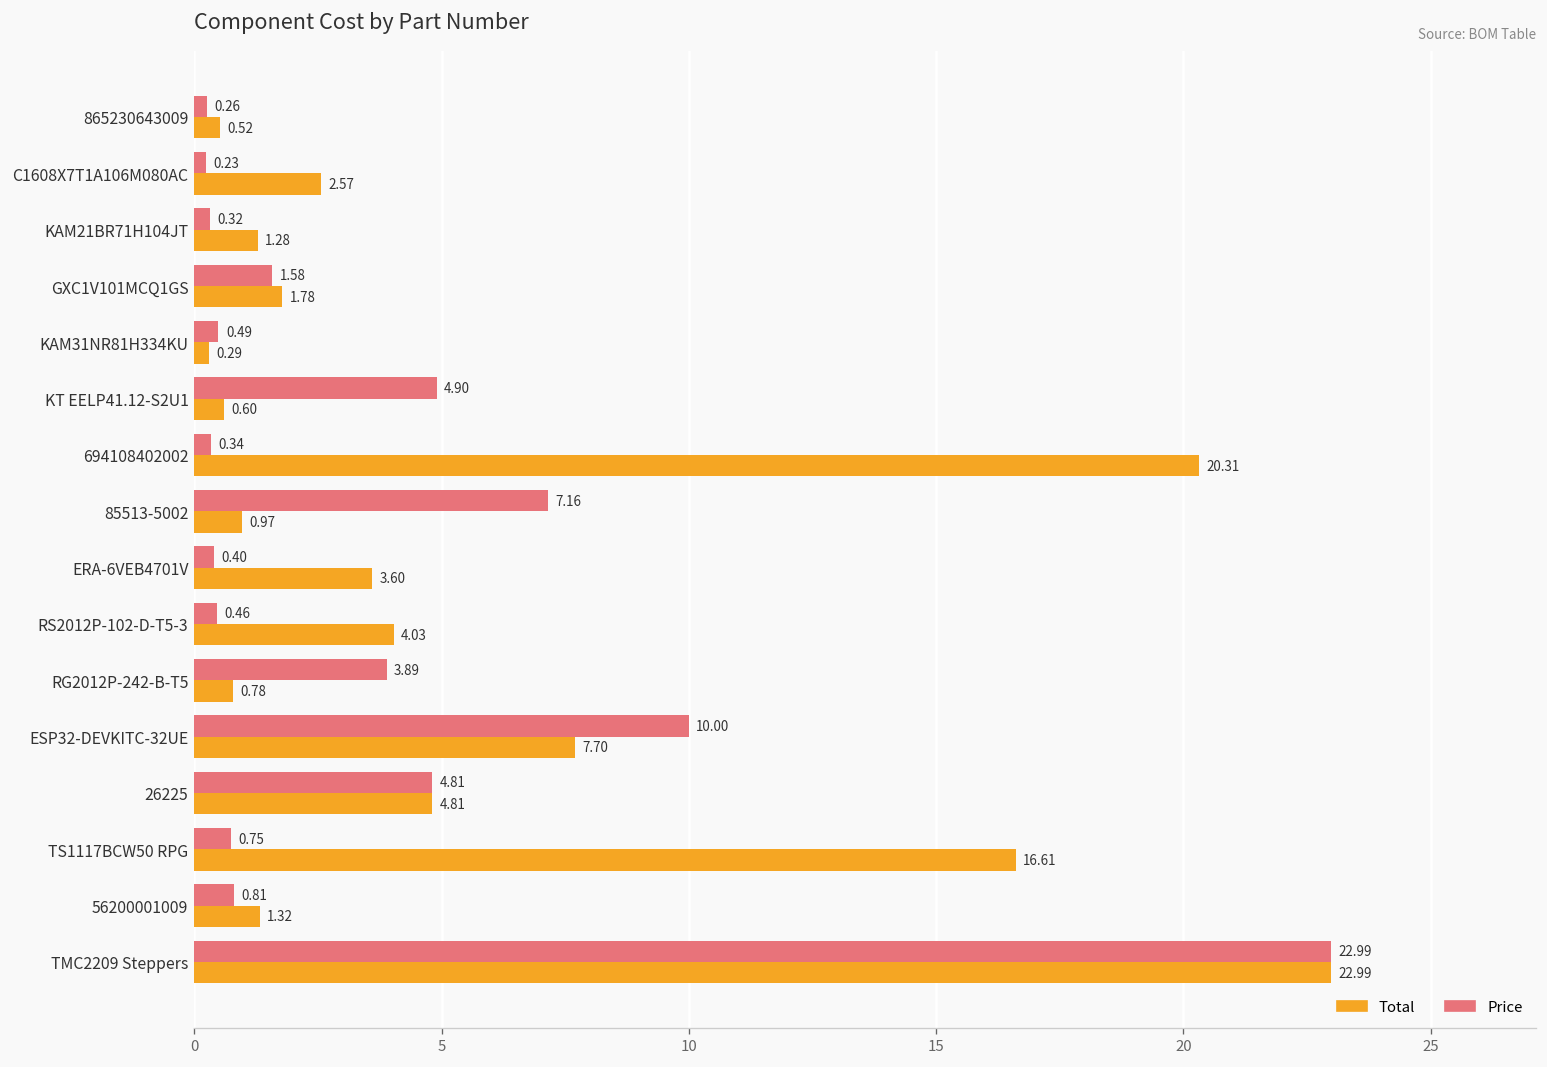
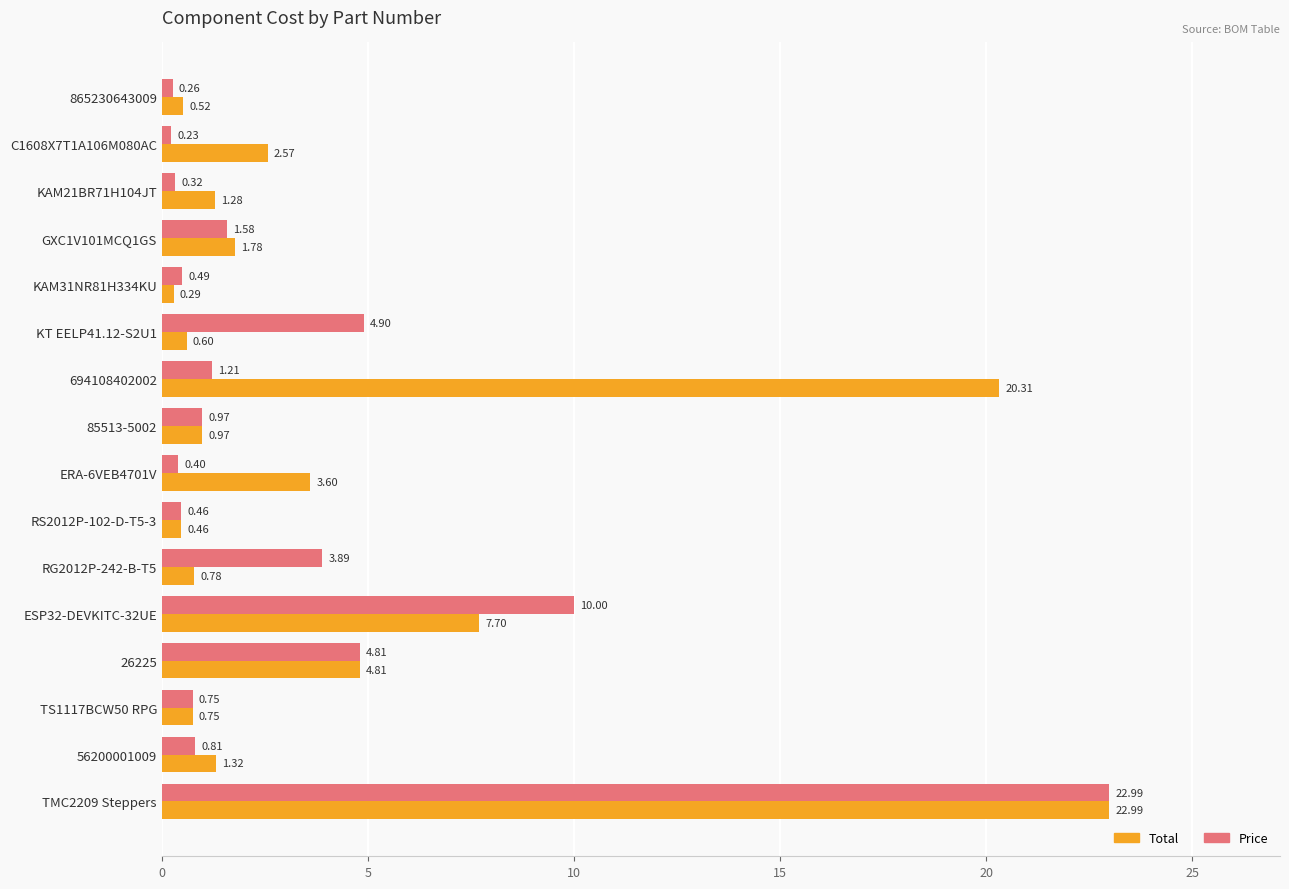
Price, 694108402002: 0.34 -> 1.21
Price, 85513-5002: 7.16 -> 0.97
Total, RS2012P-102-D-T5-3: 4.03 -> 0.46
Total, TS1117BCW50 RPG: 16.61 -> 0.75
